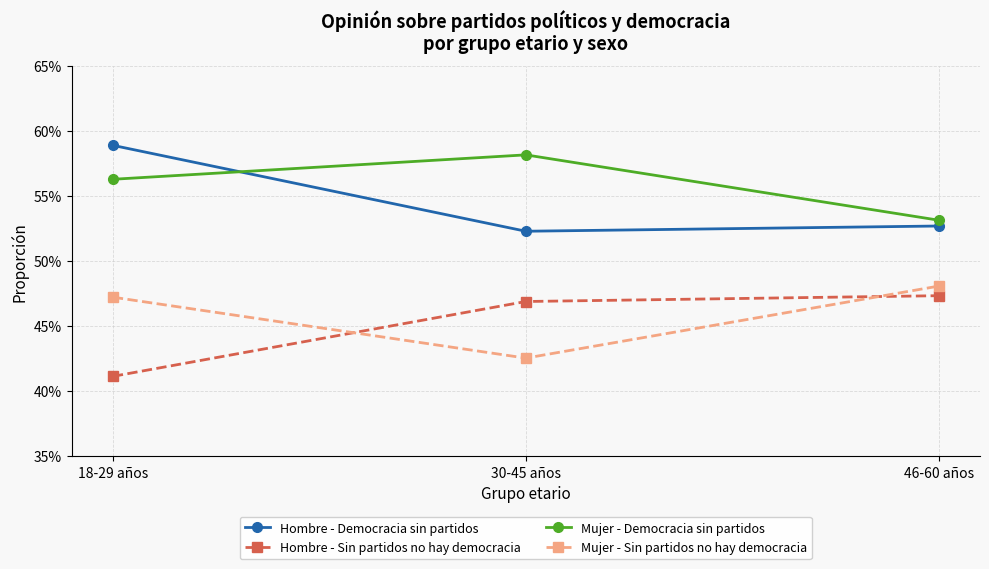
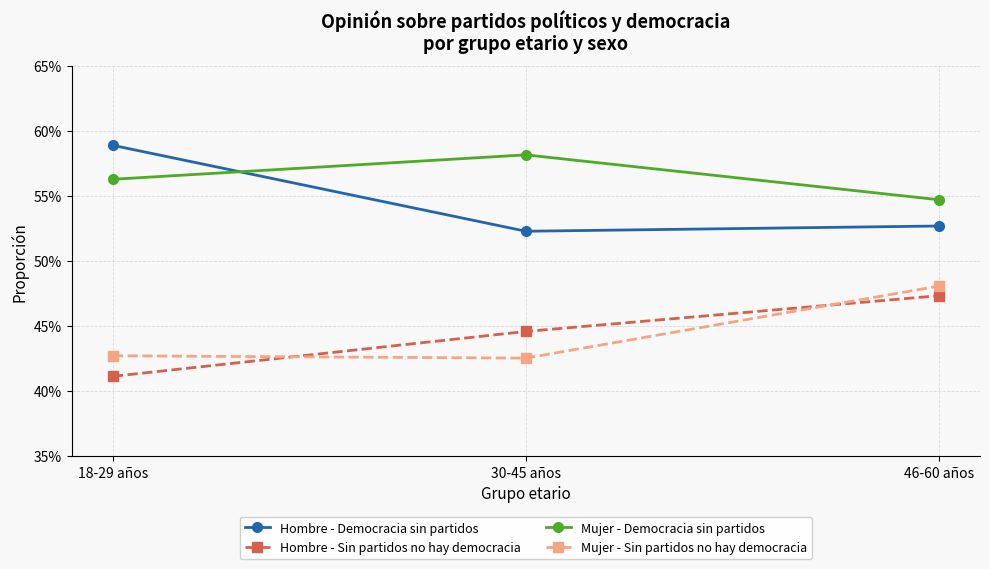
Mujer - Sin partidos no hay democracia, 18-29 años: 47.2% -> 42.7%
Hombre - Sin partidos no hay democracia, 30-45 años: 46.9% -> 44.6%
Mujer - Democracia sin partidos, 46-60 años: 53.1% -> 54.7%
